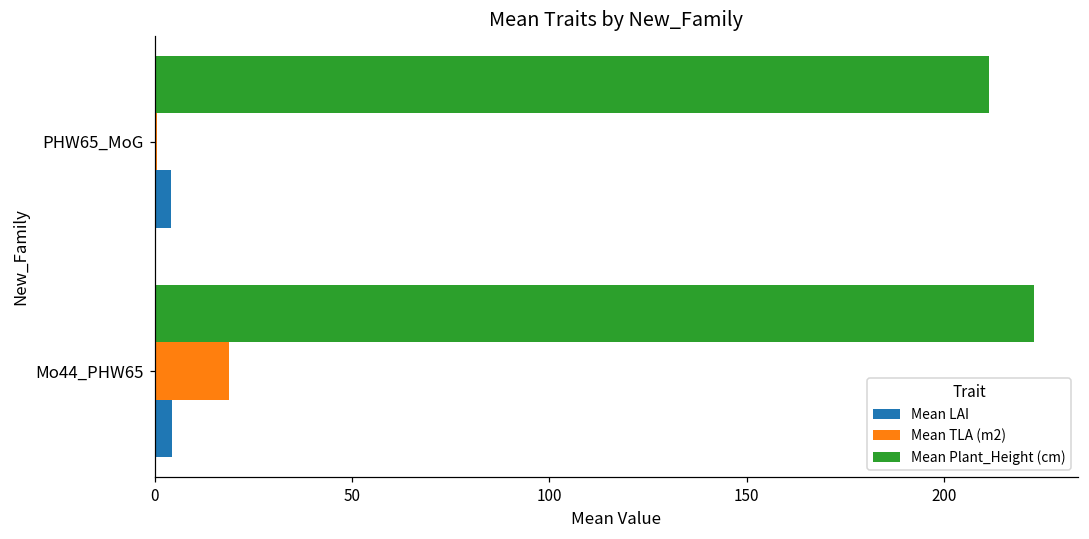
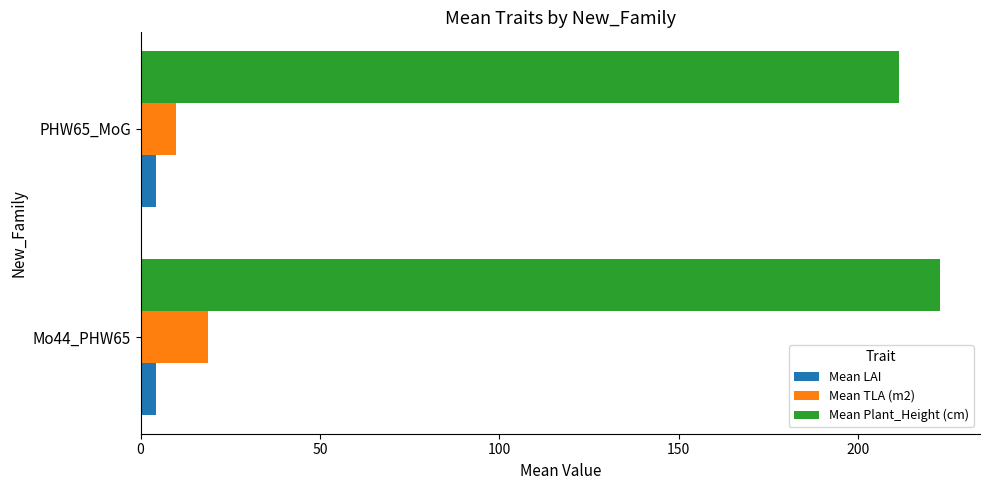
Mean TLA (m2), PHW65_MoG: 1 -> 10
